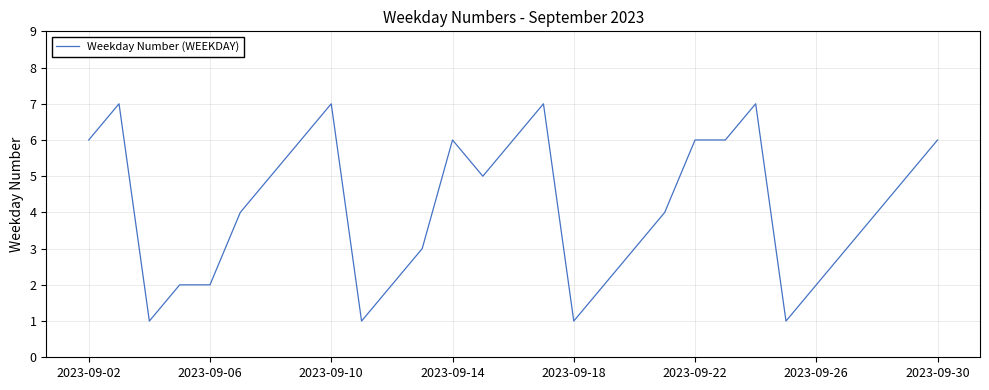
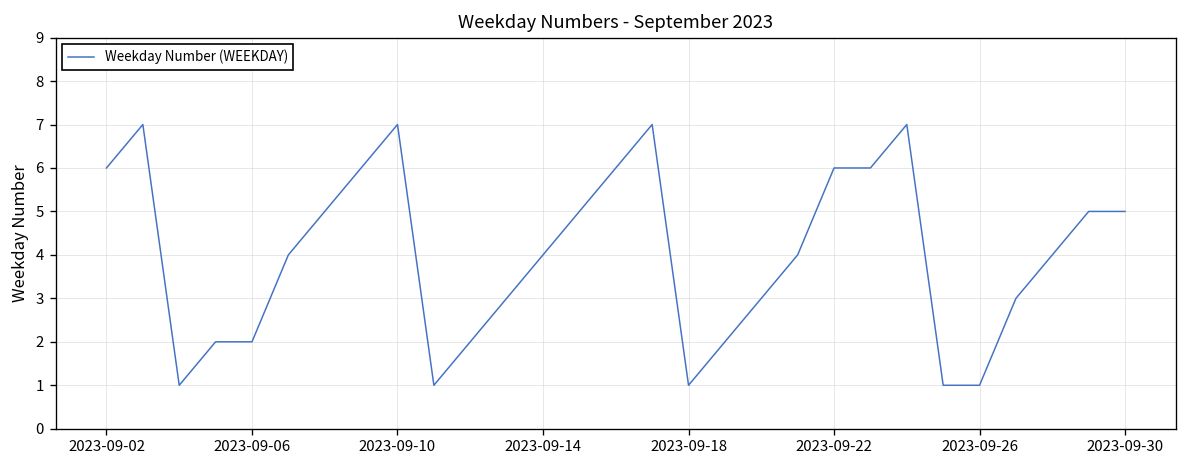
2023-09-14: 6 -> 4
2023-09-26: 2 -> 1
2023-09-30: 6 -> 5
